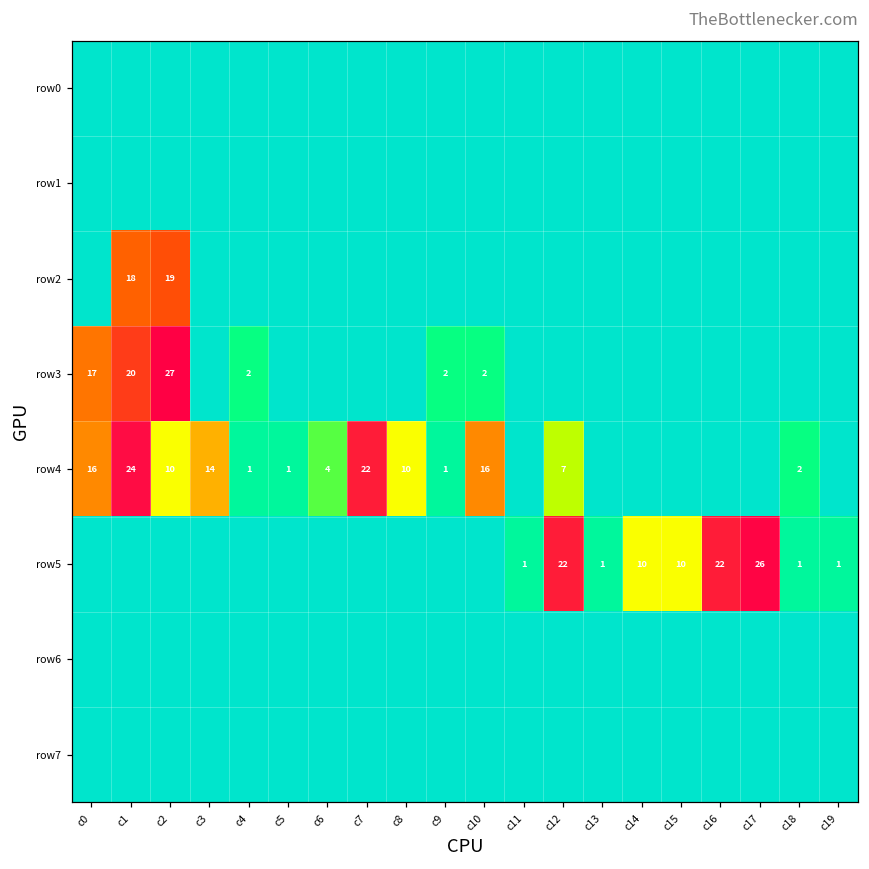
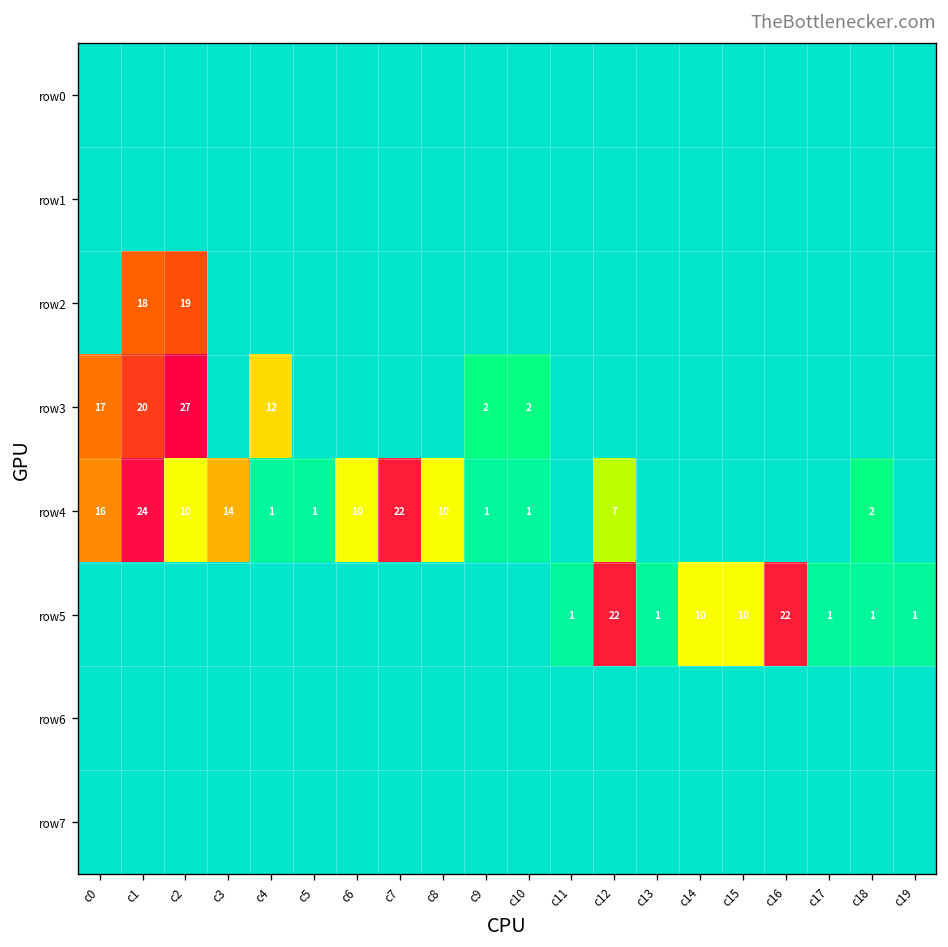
row3, c4: 2 -> 12
row4, c6: 4 -> 10
row4, c10: 16 -> 1
row5, c17: 26 -> 1
